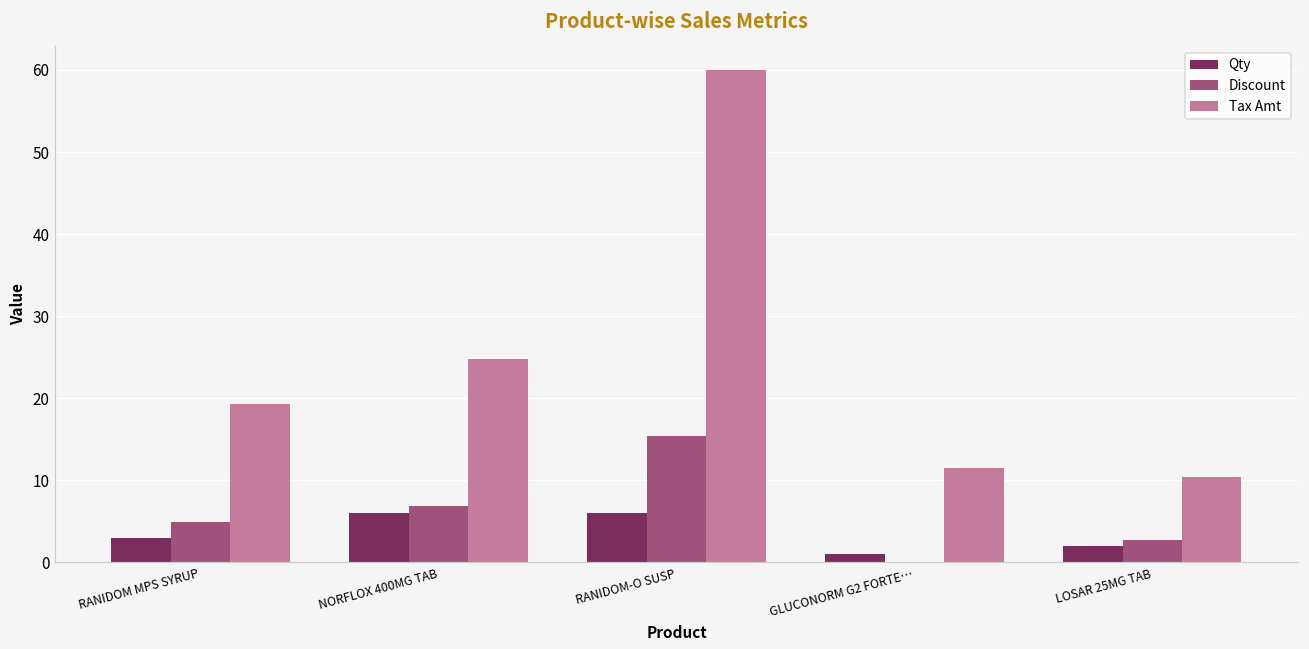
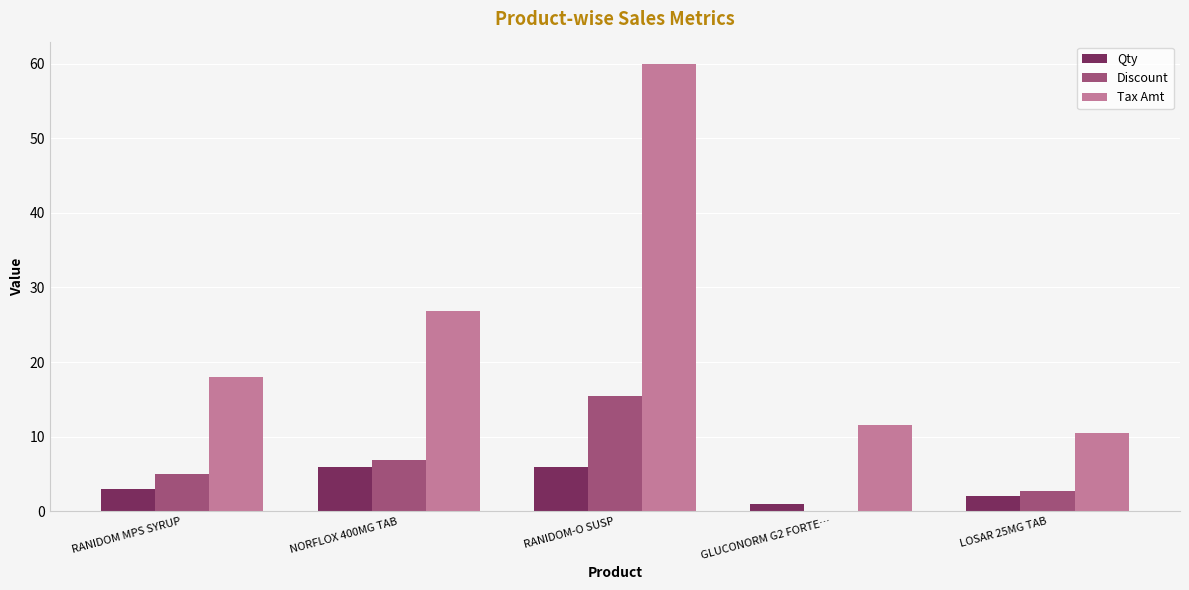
Tax Amt, RANIDOM MPS SYRUP: 19 -> 18
Tax Amt, NORFLOX 400MG TAB: 25 -> 27
